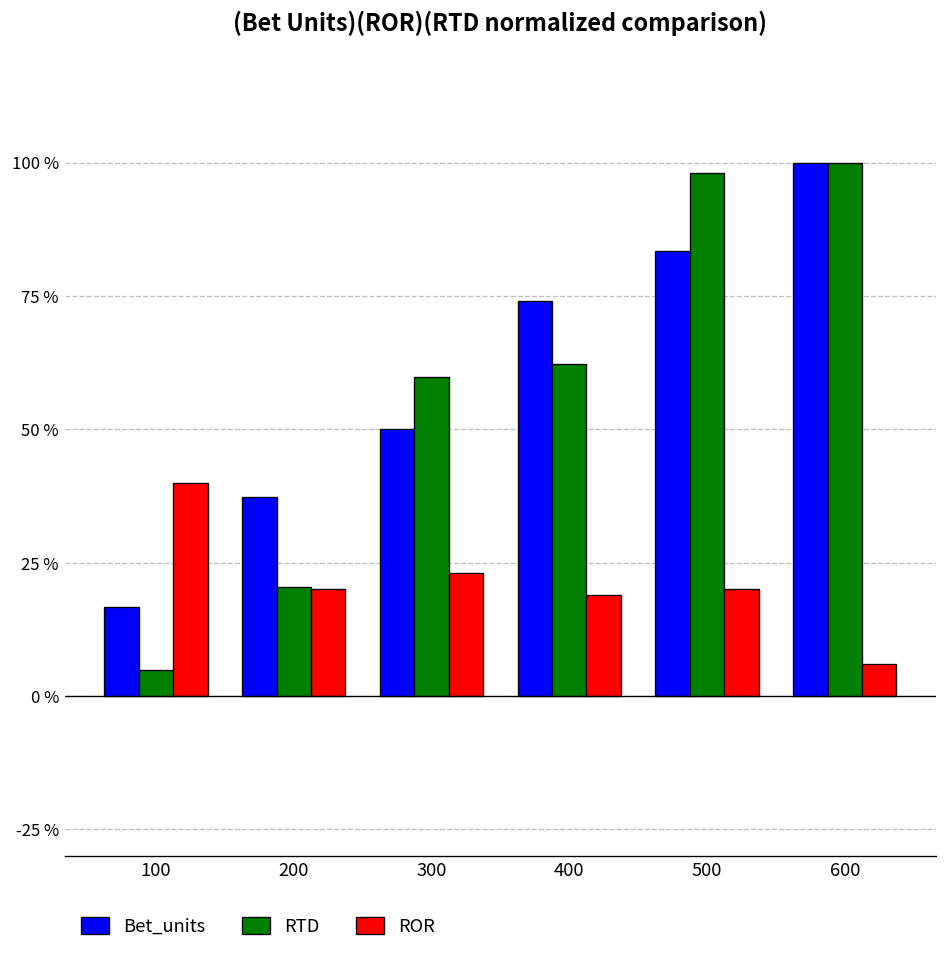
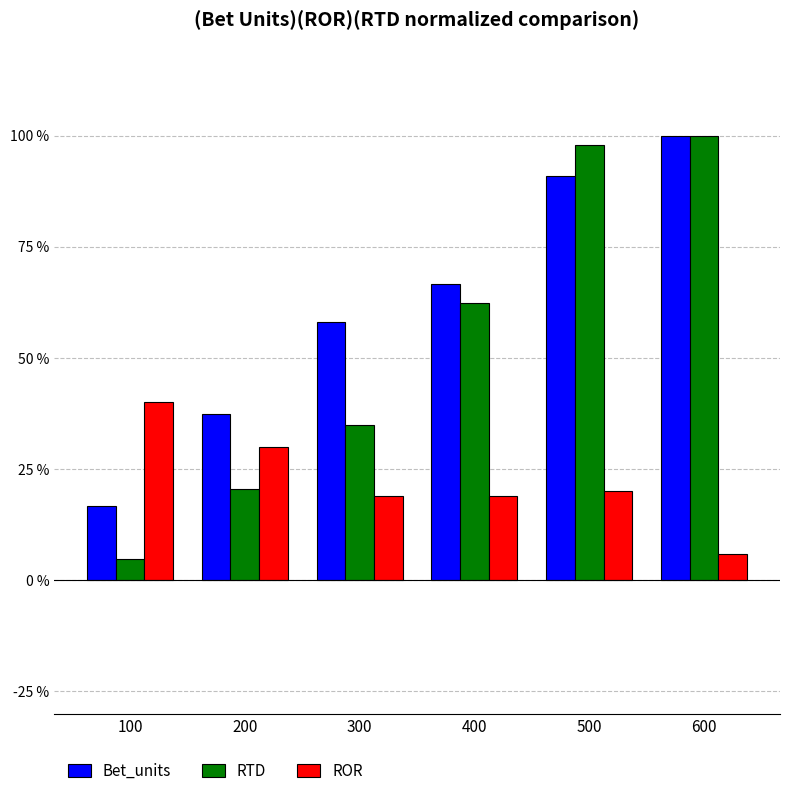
ROR, 200: 20 % -> 30 %
Bet_units, 300: 50 % -> 58 %
RTD, 300: 60 % -> 35 %
ROR, 300: 23 % -> 19 %
Bet_units, 400: 74 % -> 67 %
Bet_units, 500: 83 % -> 91 %
